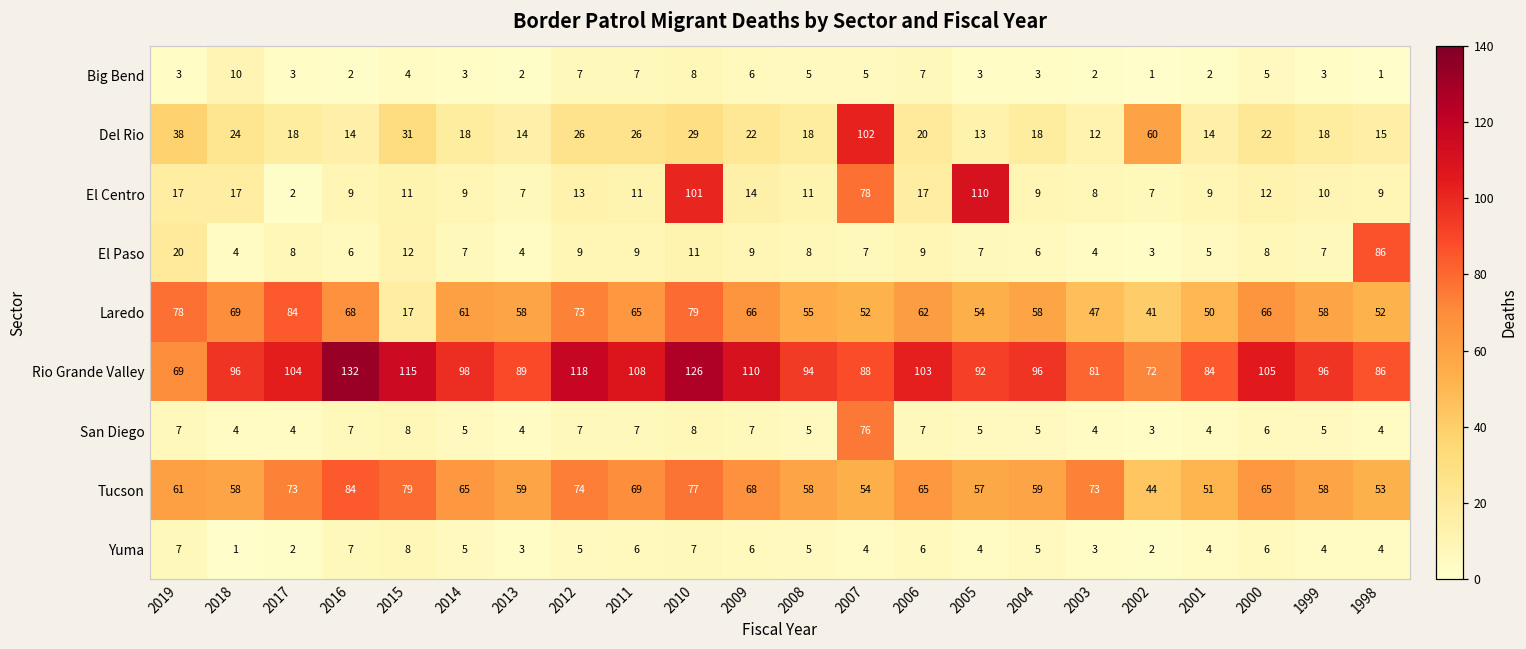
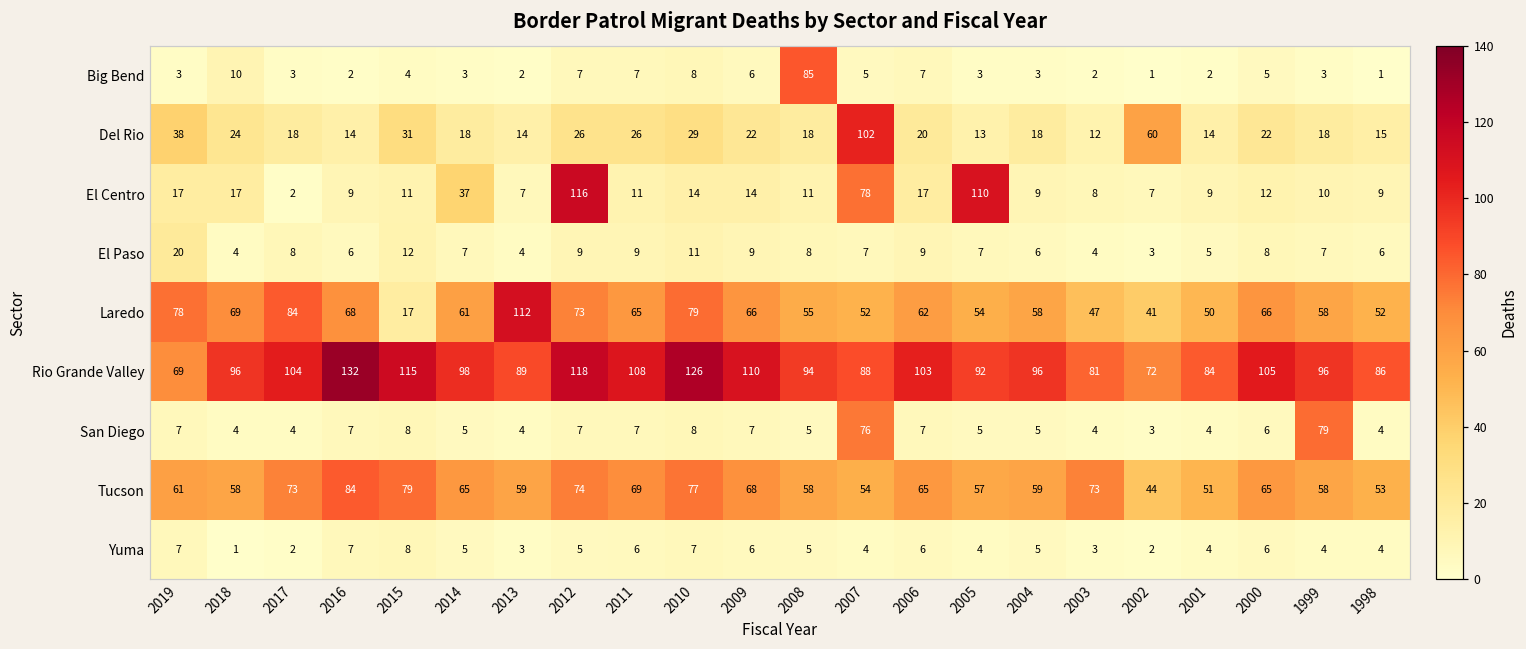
Big Bend, 2008: 5 -> 85
El Centro, 2014: 9 -> 37
El Centro, 2012: 13 -> 116
El Centro, 2010: 101 -> 14
El Paso, 1998: 86 -> 6
Laredo, 2013: 58 -> 112
San Diego, 1999: 5 -> 79
